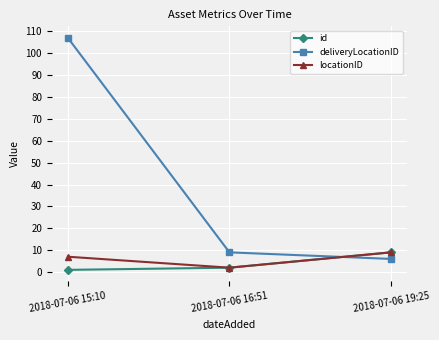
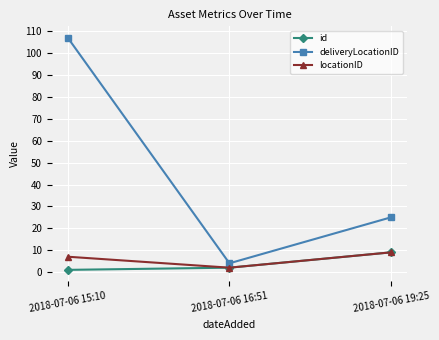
deliveryLocationID, 2018-07-06 16:51: 9 -> 4
deliveryLocationID, 2018-07-06 19:25: 6 -> 25
